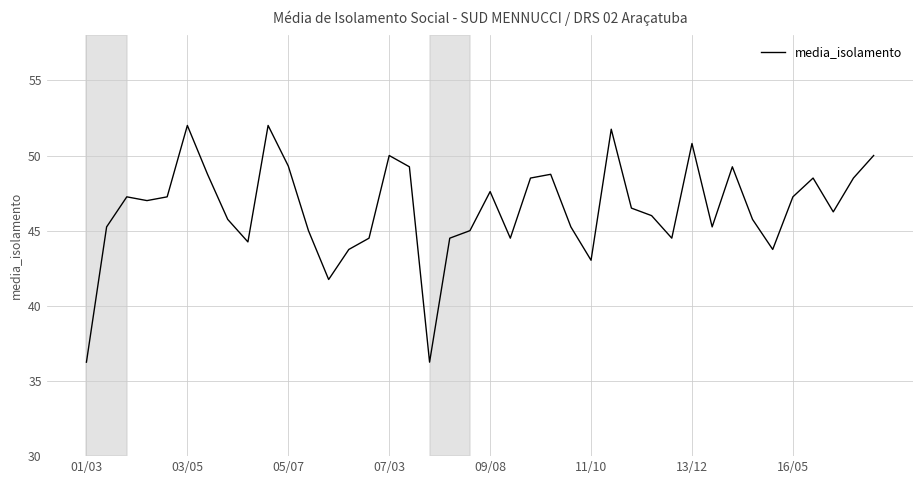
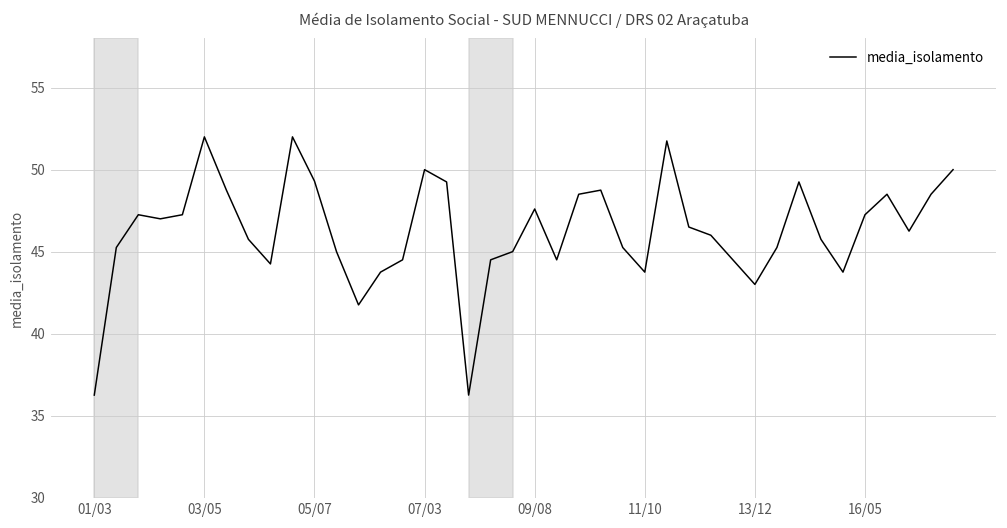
11/10: 43.0 -> 43.8
13/12: 50.8 -> 43.0
